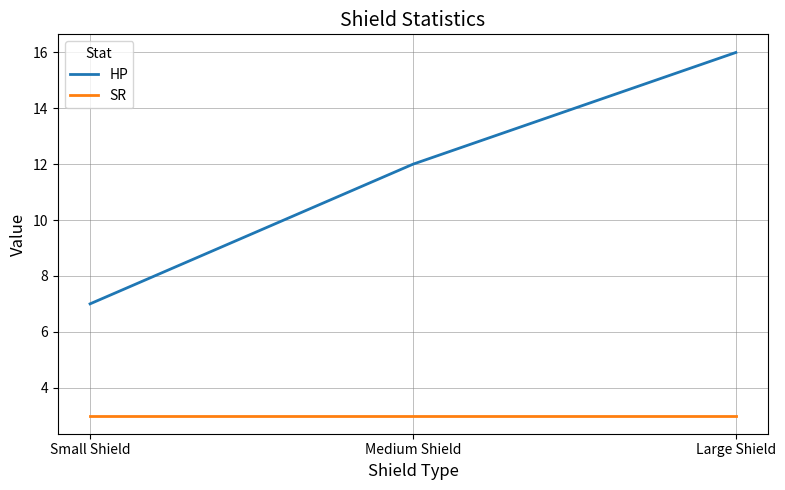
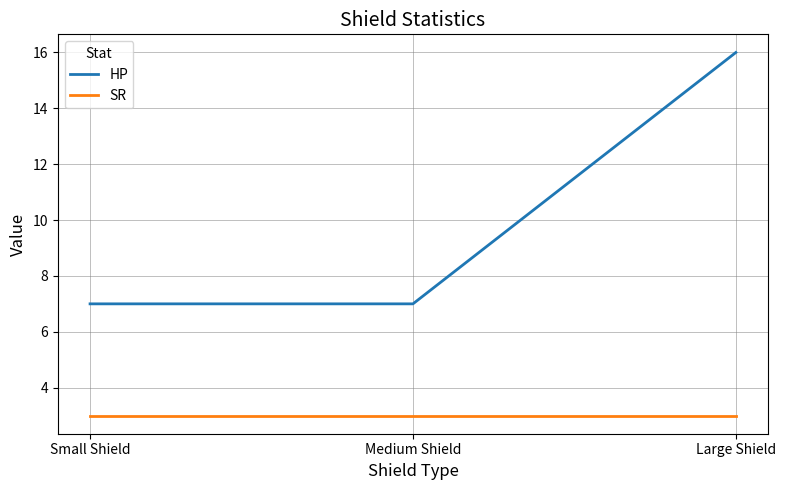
HP, Medium Shield: 12 -> 7
